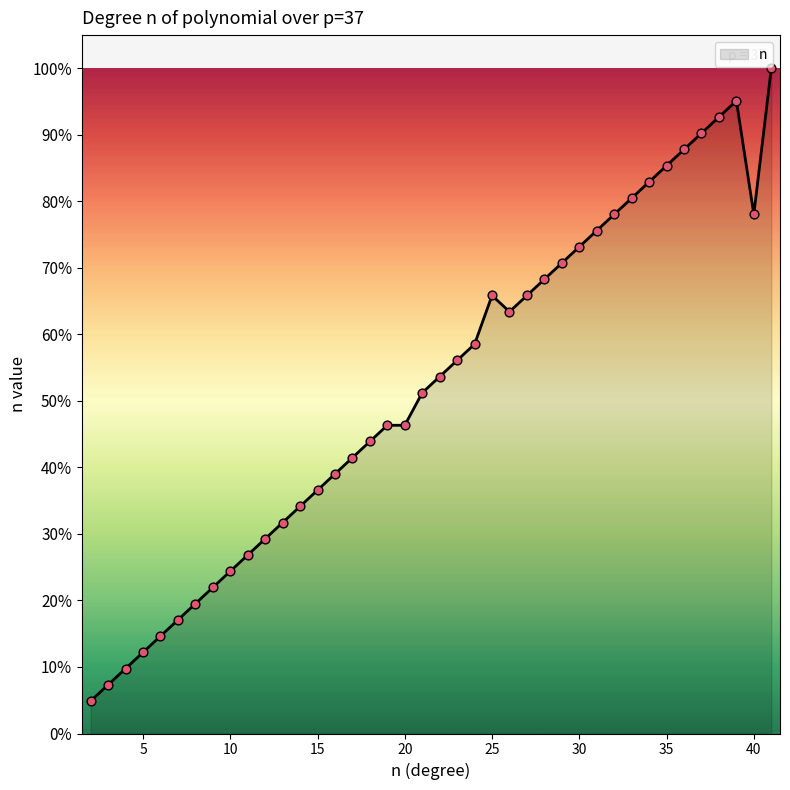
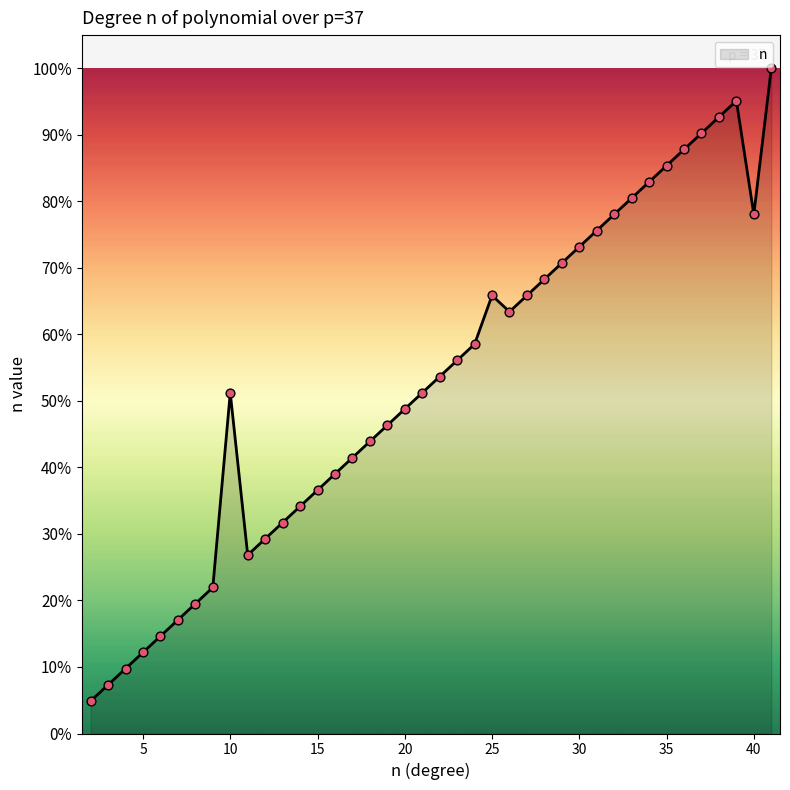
10: 24% -> 51%
20: 46% -> 49%
